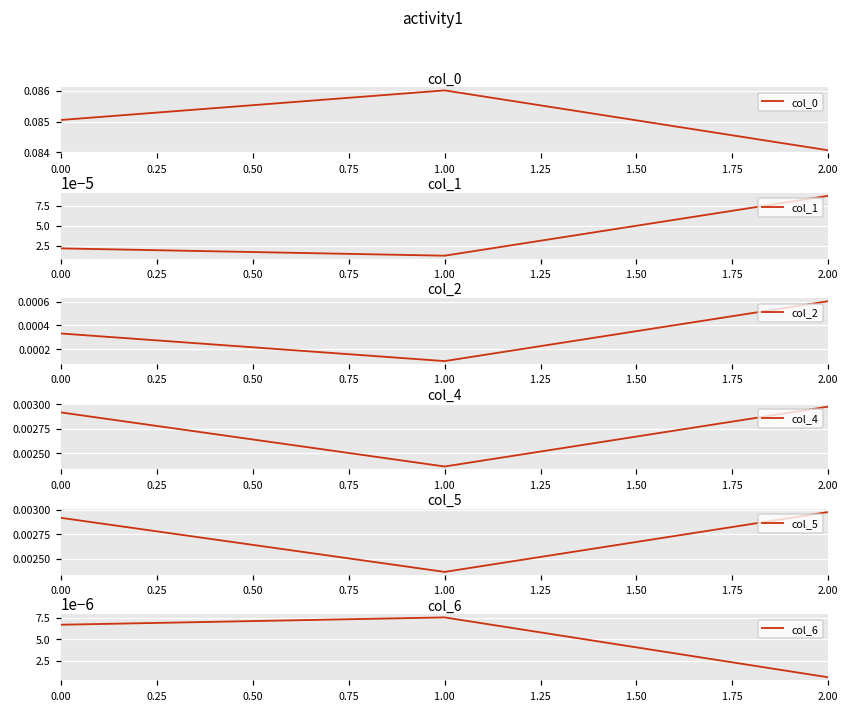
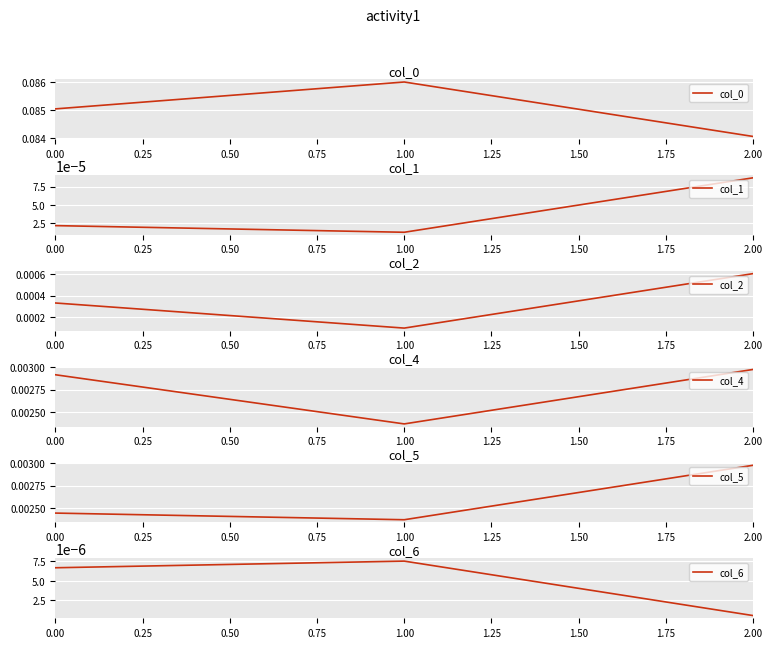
col_5, 0.00: 0.0029 -> 0.0024
